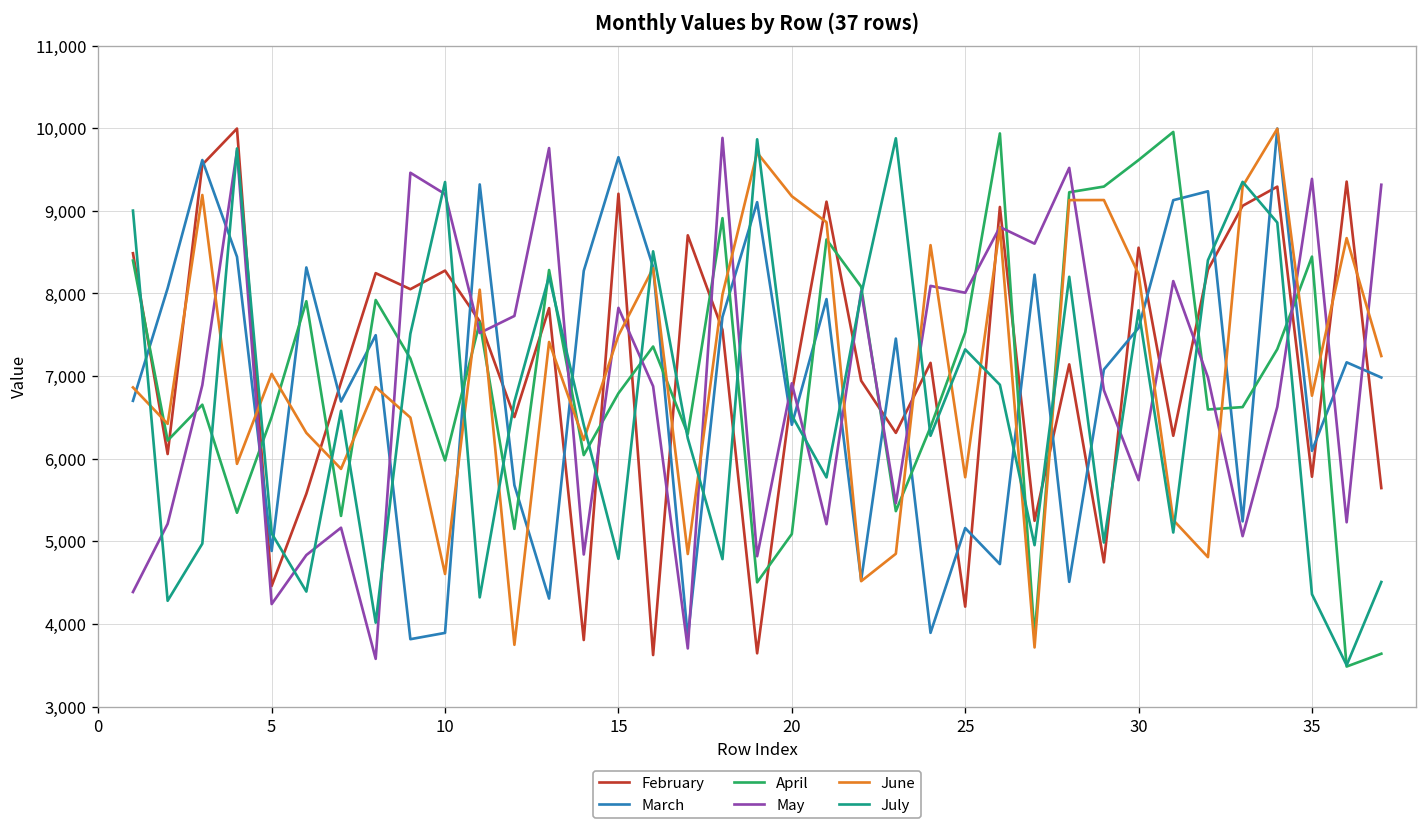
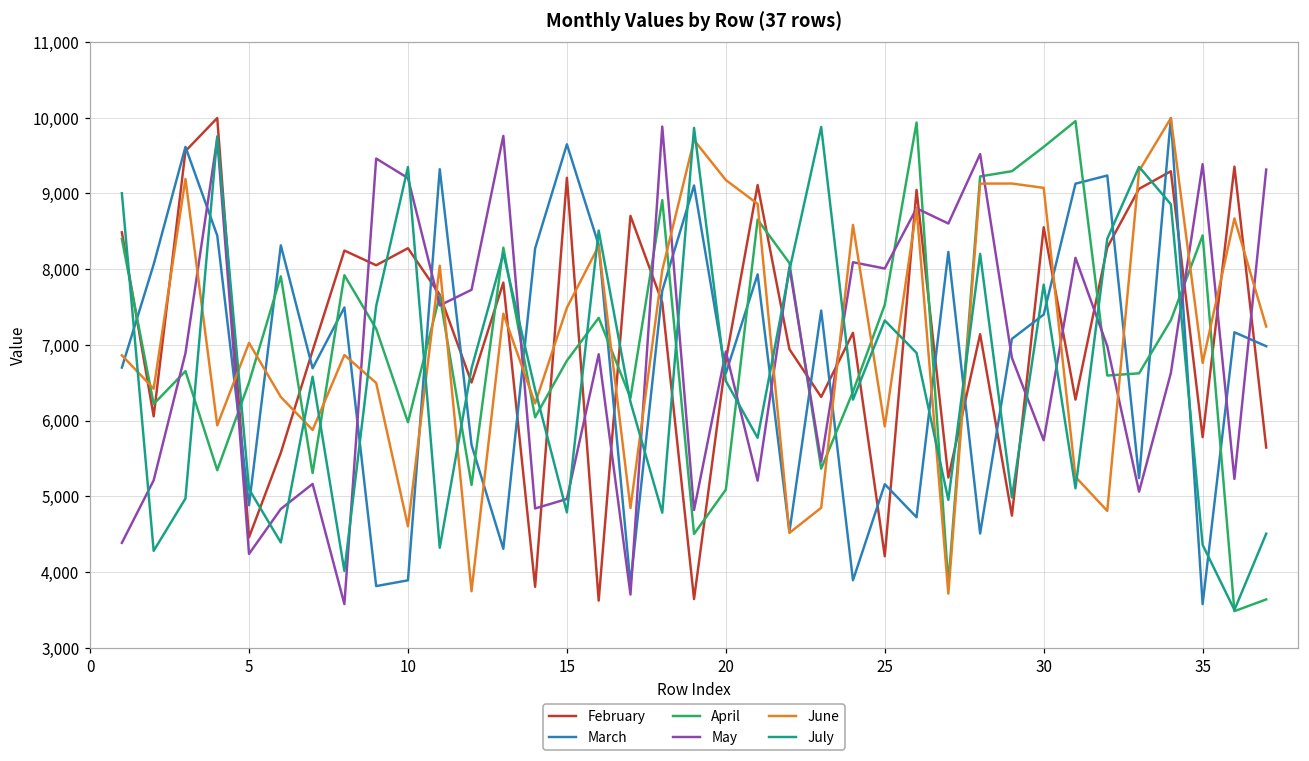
May, 15: 7,800 -> 5,000
March, 20: 6,400 -> 6,600
June, 25: 5,800 -> 5,900
March, 30: 7,600 -> 7,400
June, 30: 8,200 -> 9,100
March, 35: 6,100 -> 3,600
